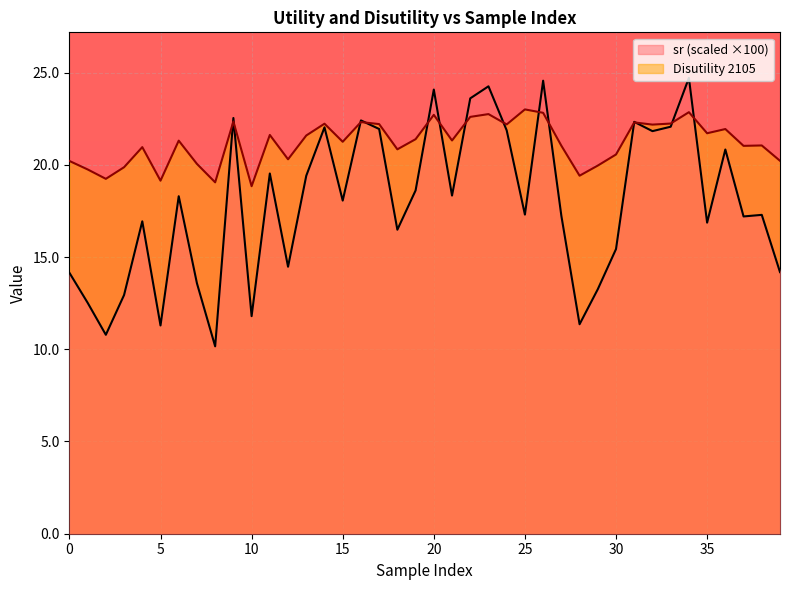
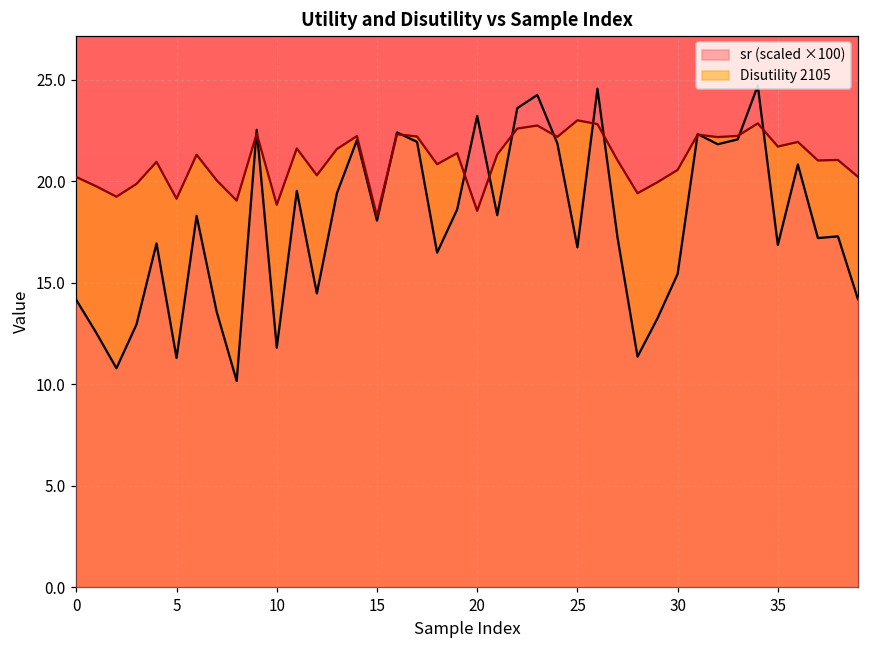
Disutility 2105, 15: 21.2 -> 18.3
sr (scaled ×100), 20: 24.1 -> 23.2
Disutility 2105, 20: 22.7 -> 18.5
sr (scaled ×100), 25: 17.3 -> 16.7
